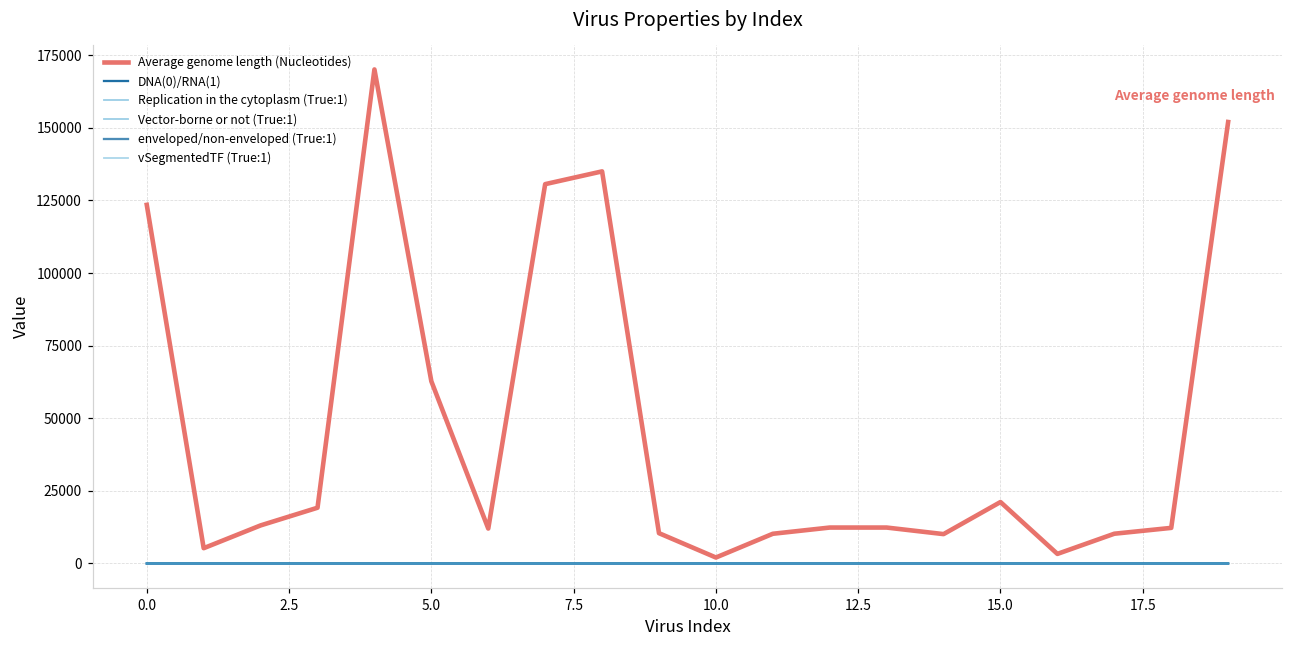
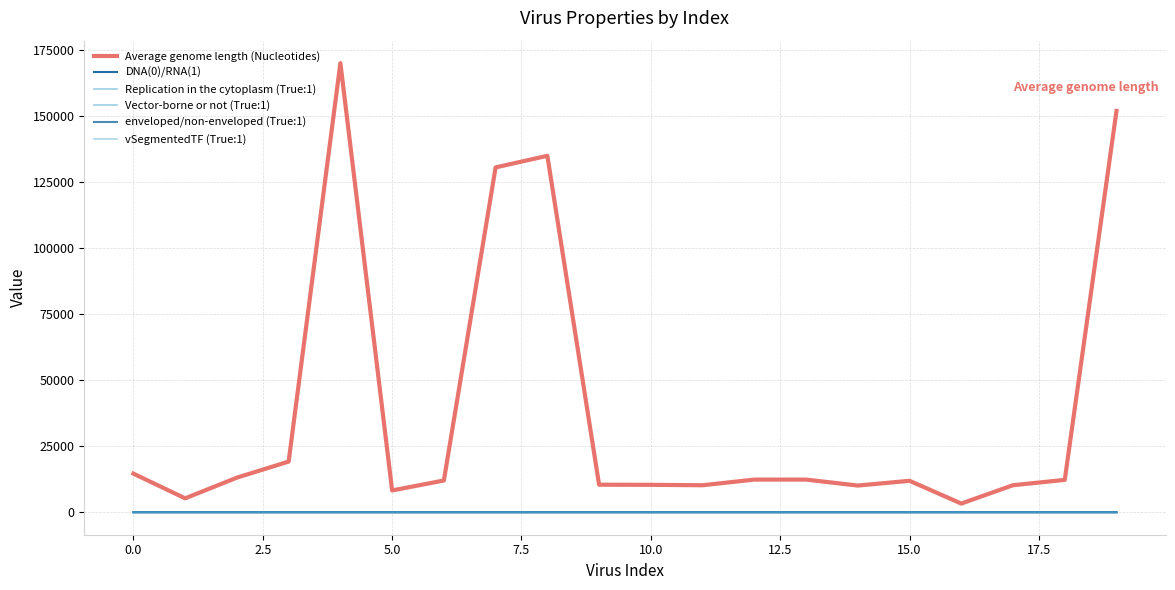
Average genome length (Nucleotides), 0.0: 123000 -> 15000
Average genome length (Nucleotides), 5.0: 63000 -> 8000
Average genome length (Nucleotides), 10.0: 2000 -> 10000
Average genome length (Nucleotides), 15.0: 21000 -> 12000
